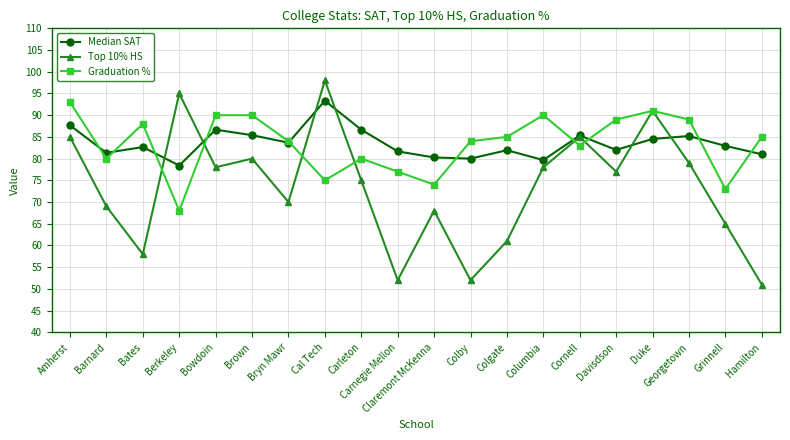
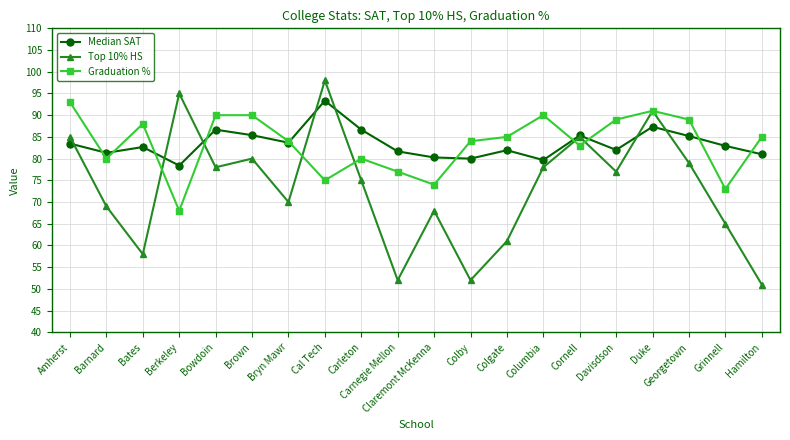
Median SAT, Amherst: 88 -> 83
Median SAT, Duke: 85 -> 87
